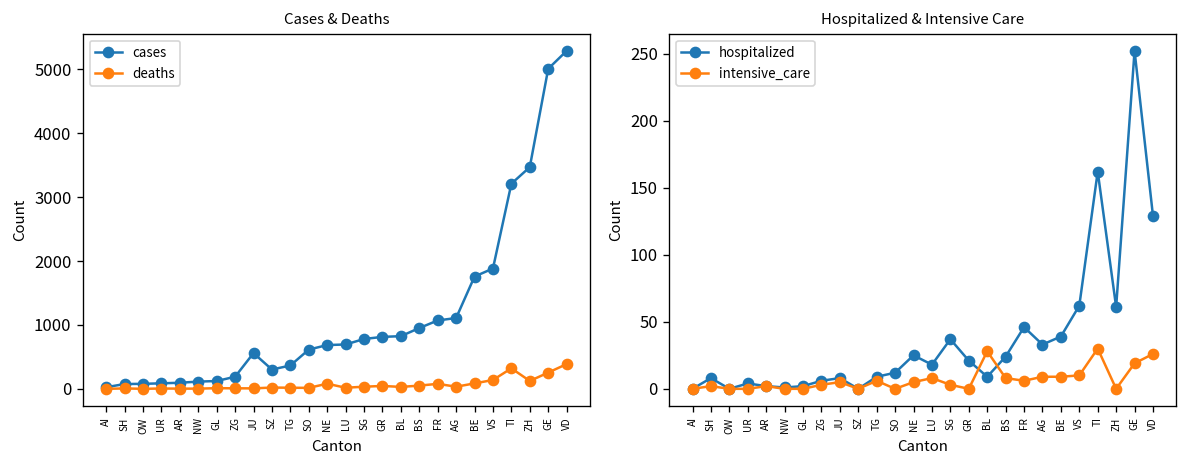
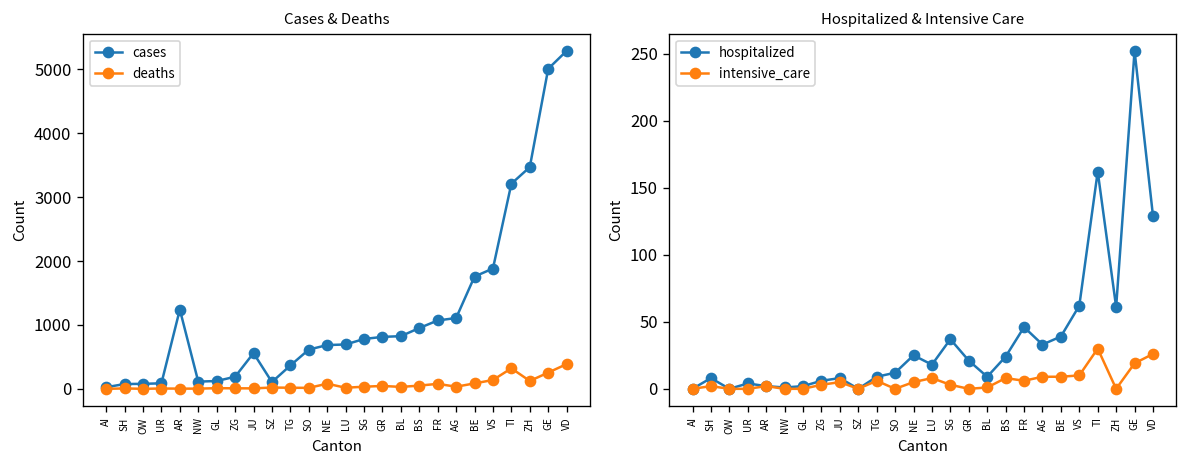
Cases & Deaths, cases, AR: 100 -> 1200
Cases & Deaths, cases, SZ: 300 -> 100
Hospitalized & Intensive Care, intensive_care, BL: 28 -> 1
